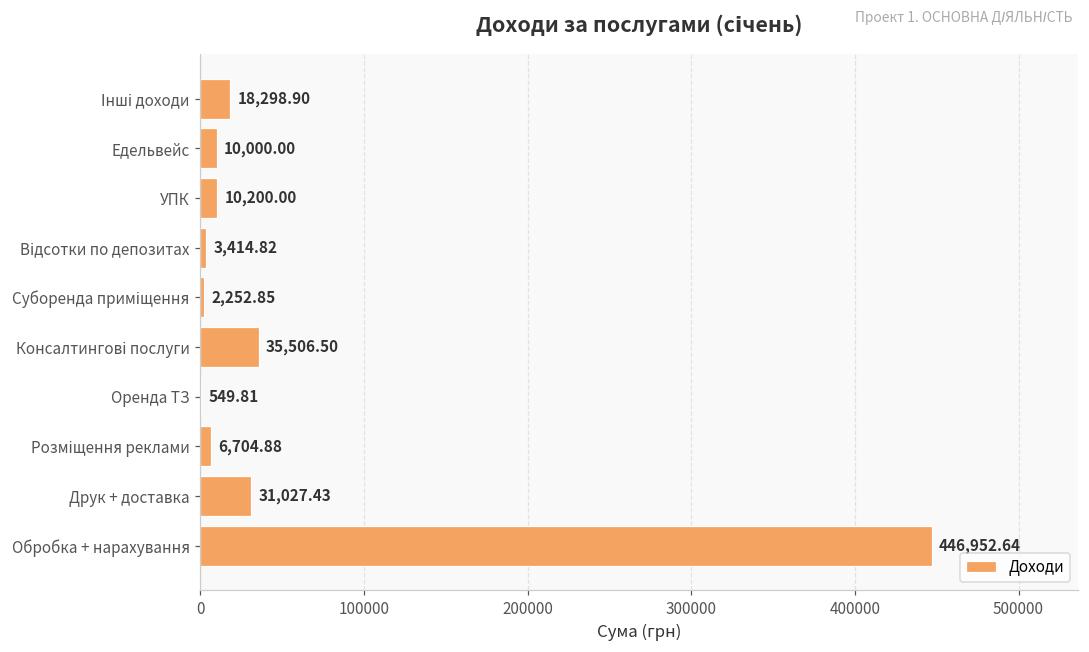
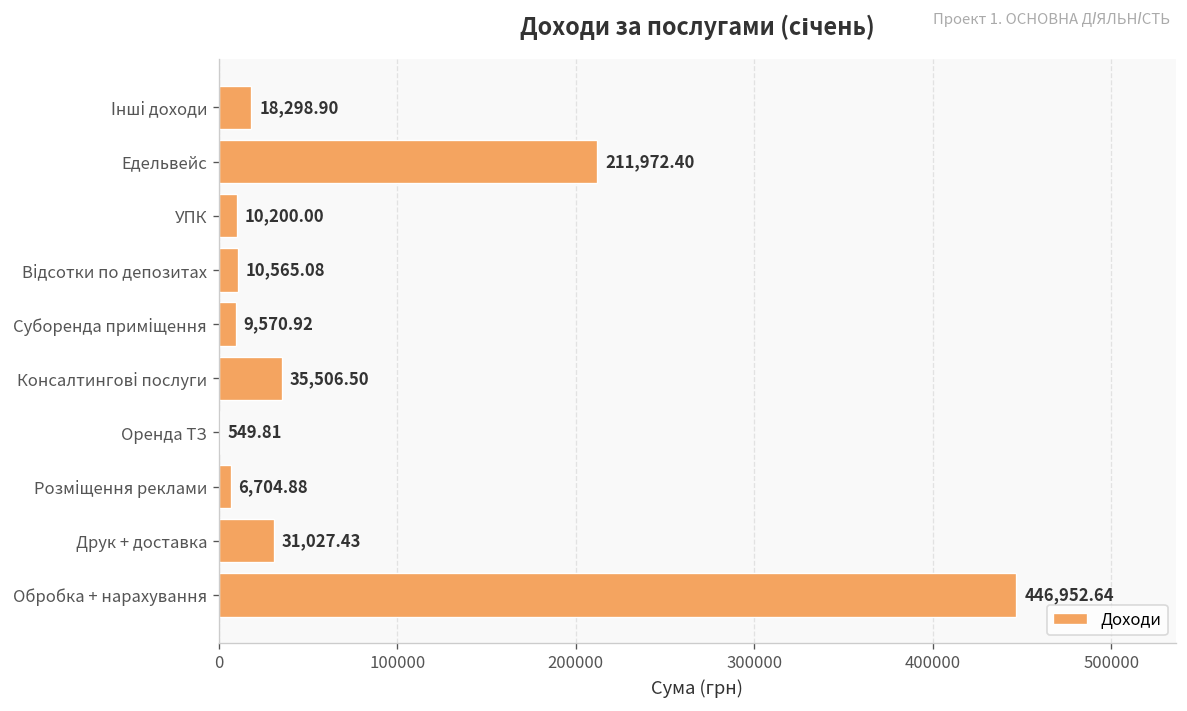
Едельвейс: 10,000.00 -> 211,972.40
Відсотки по депозитах: 3,414.82 -> 10,565.08
Суборенда приміщення: 2,252.85 -> 9,570.92
